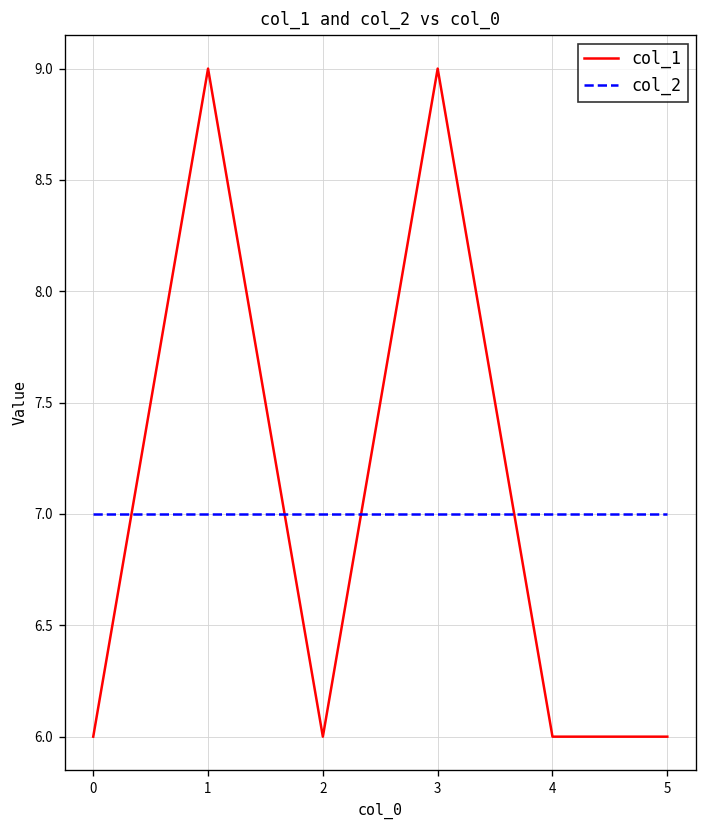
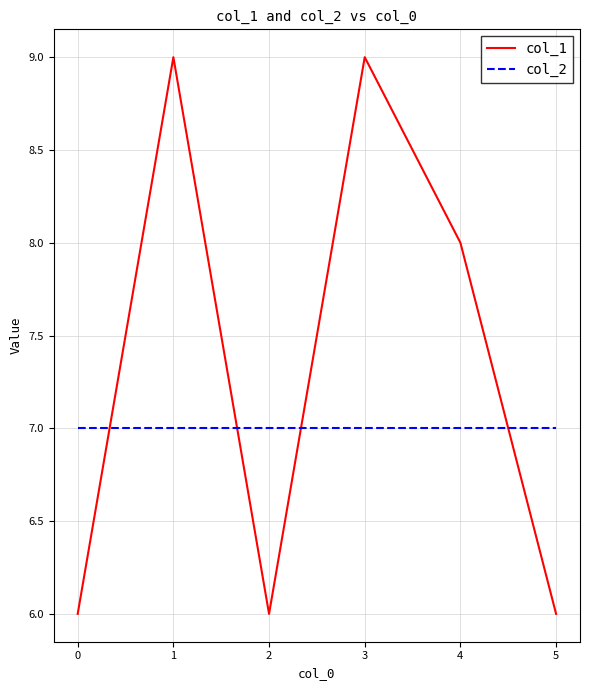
col_1, 4: 6 -> 8
